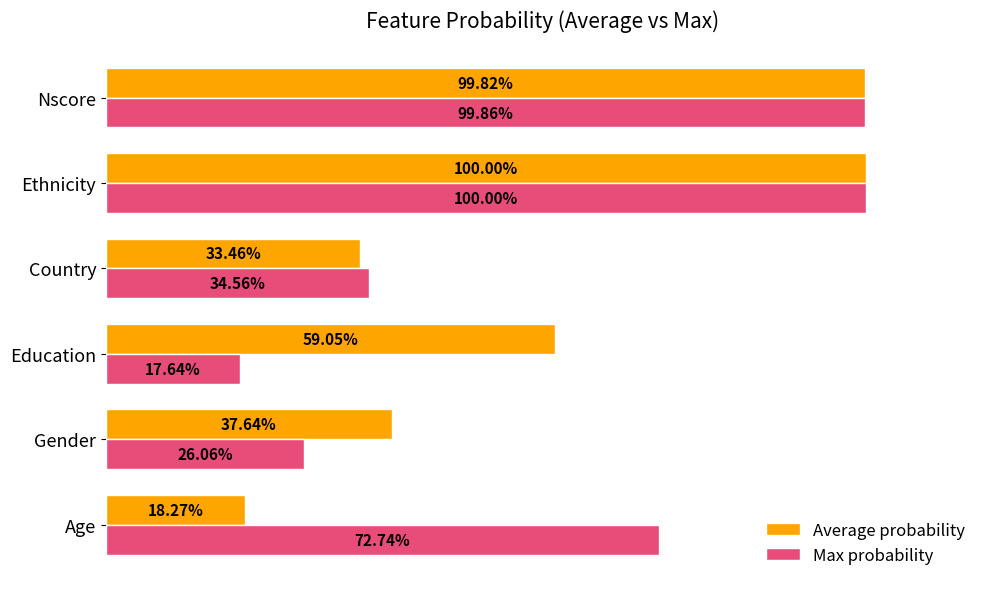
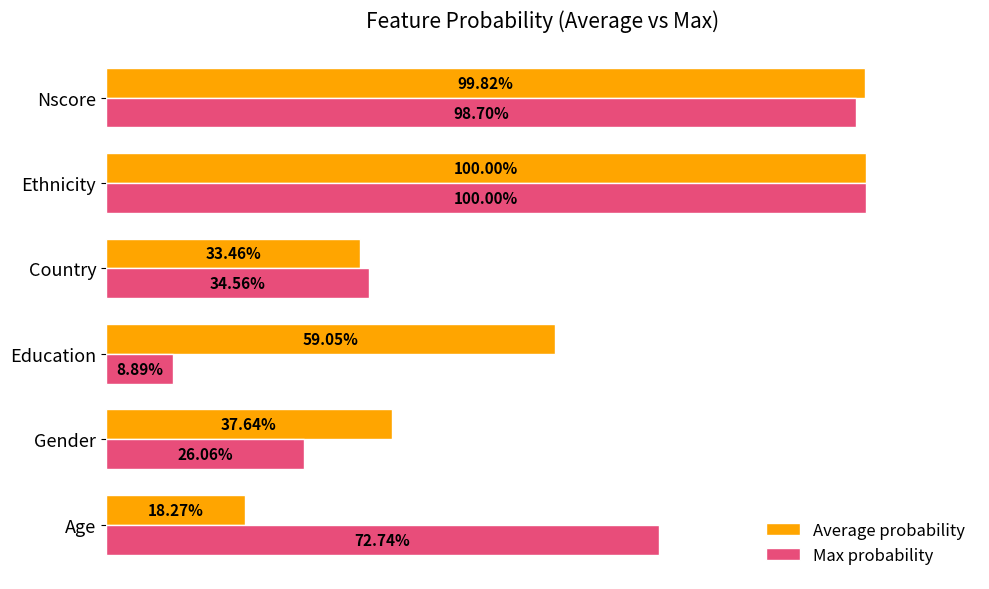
Max probability, Nscore: 99.86% -> 98.70%
Max probability, Education: 17.64% -> 8.89%
